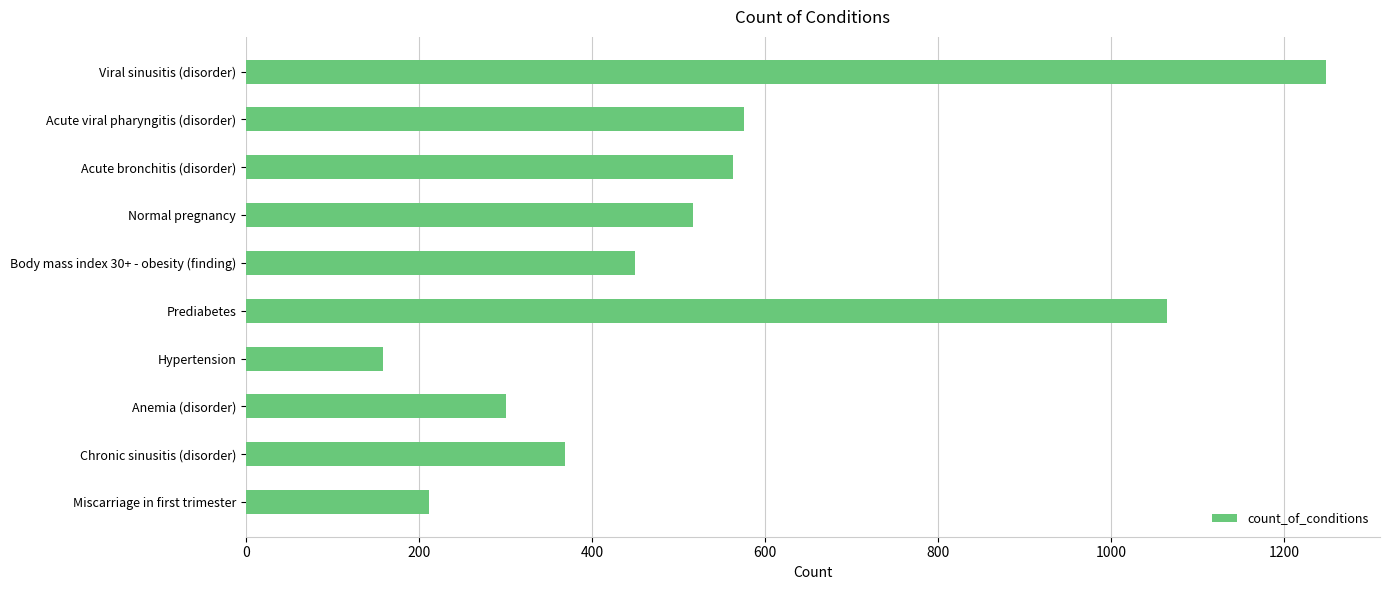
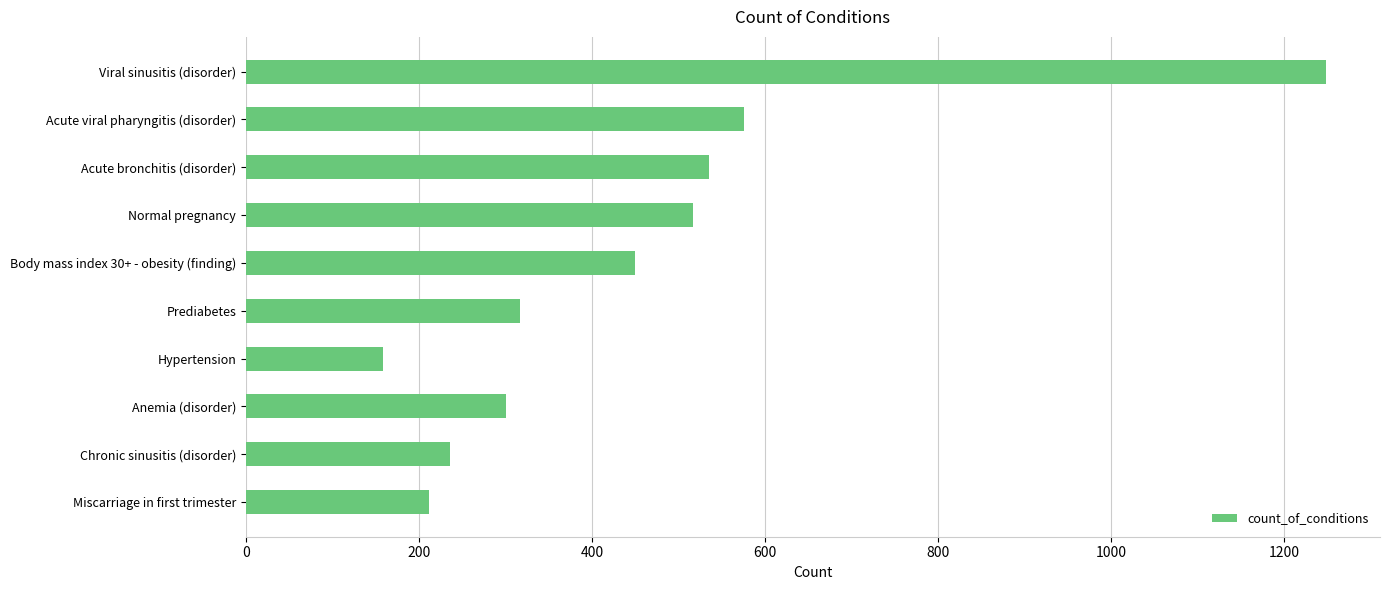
Acute bronchitis (disorder): 560 -> 540
Prediabetes: 1060 -> 320
Chronic sinusitis (disorder): 370 -> 240
